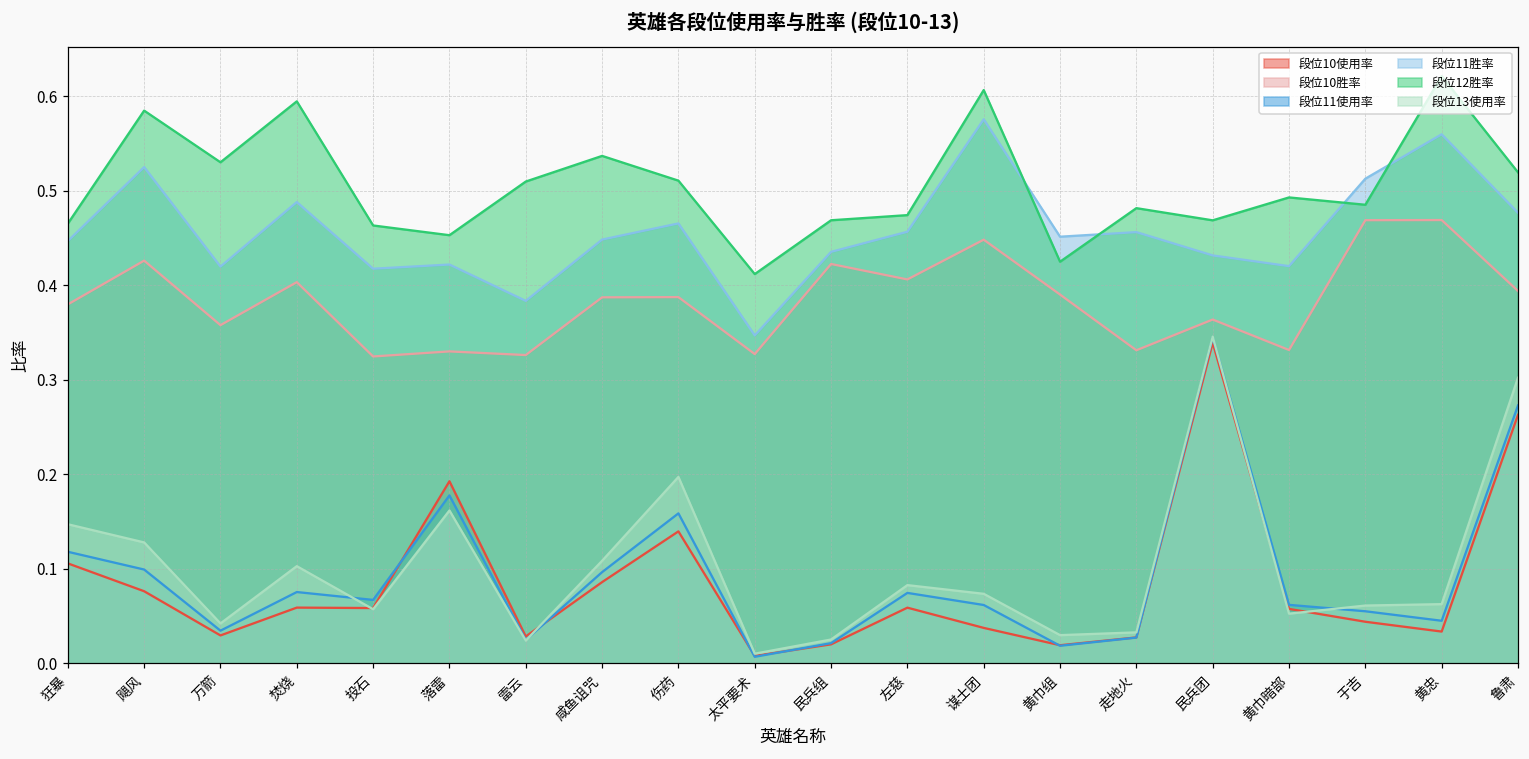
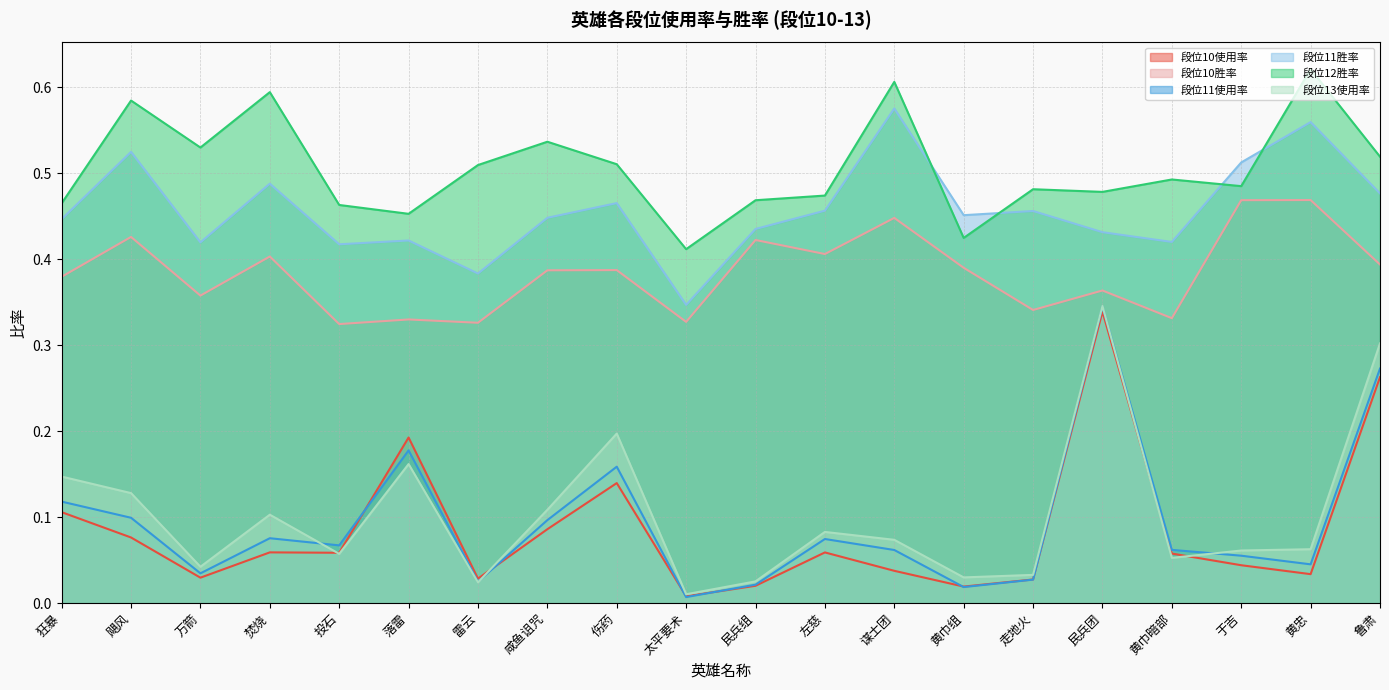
段位10胜率, 走地火: 0.33 -> 0.34
段位12胜率, 民兵团: 0.47 -> 0.48
